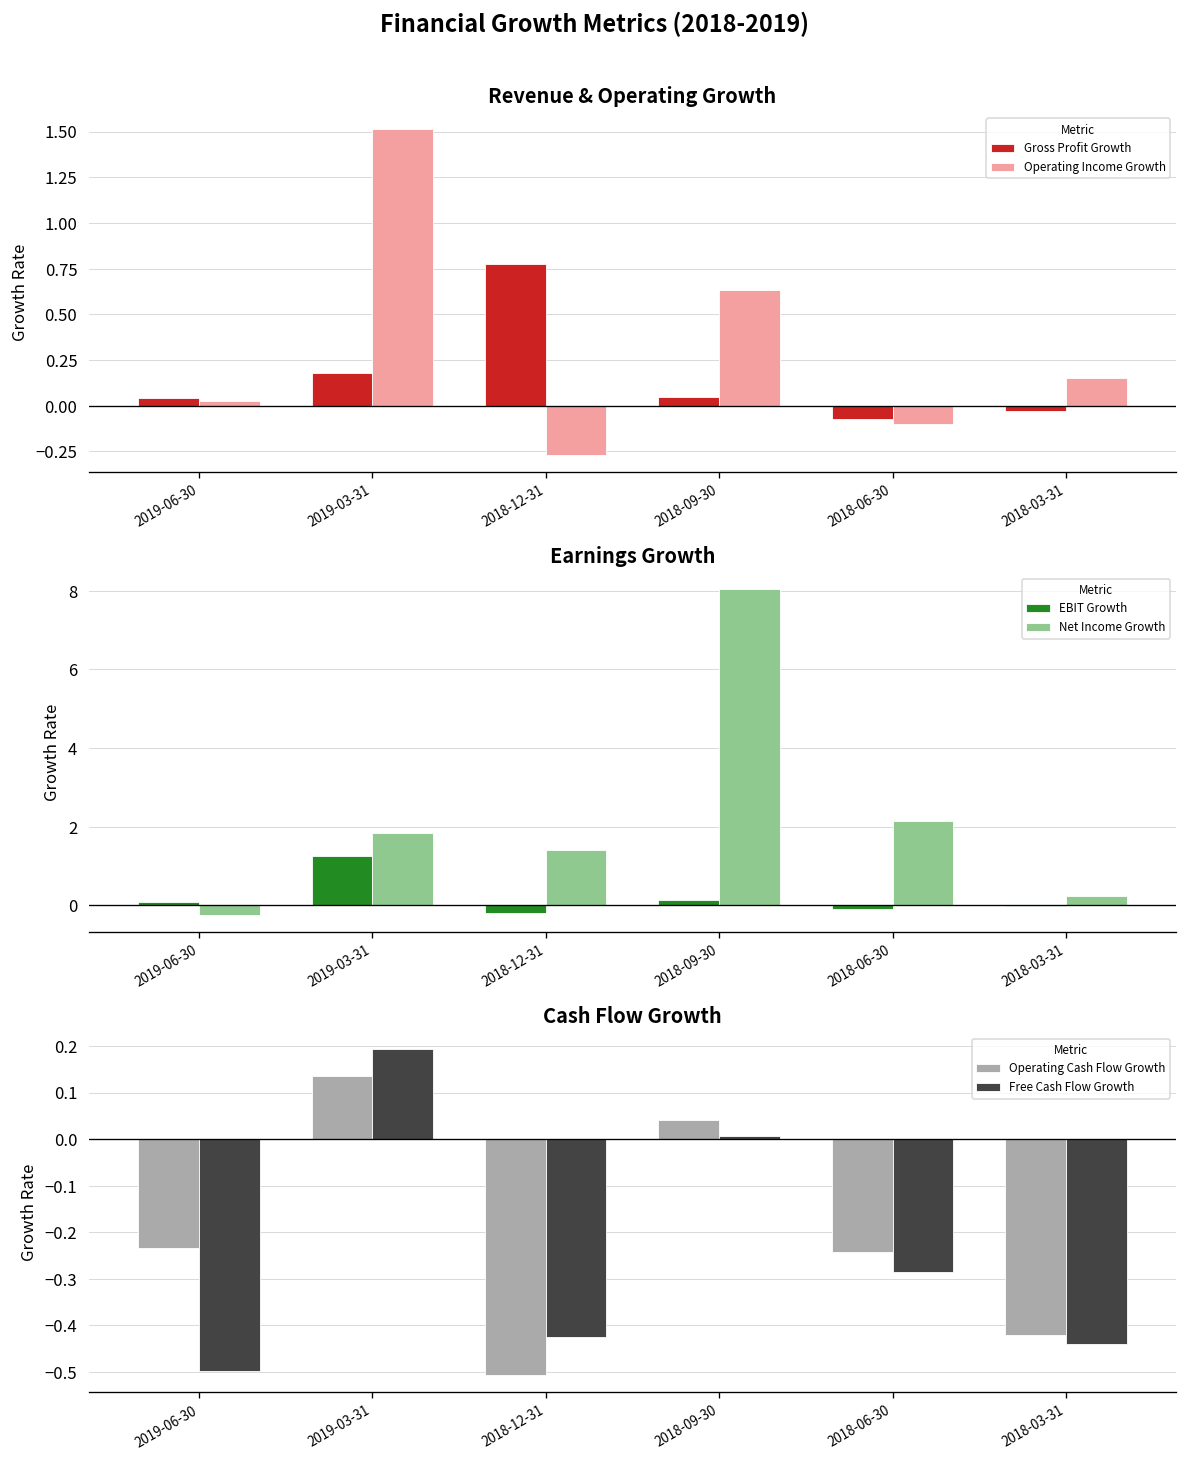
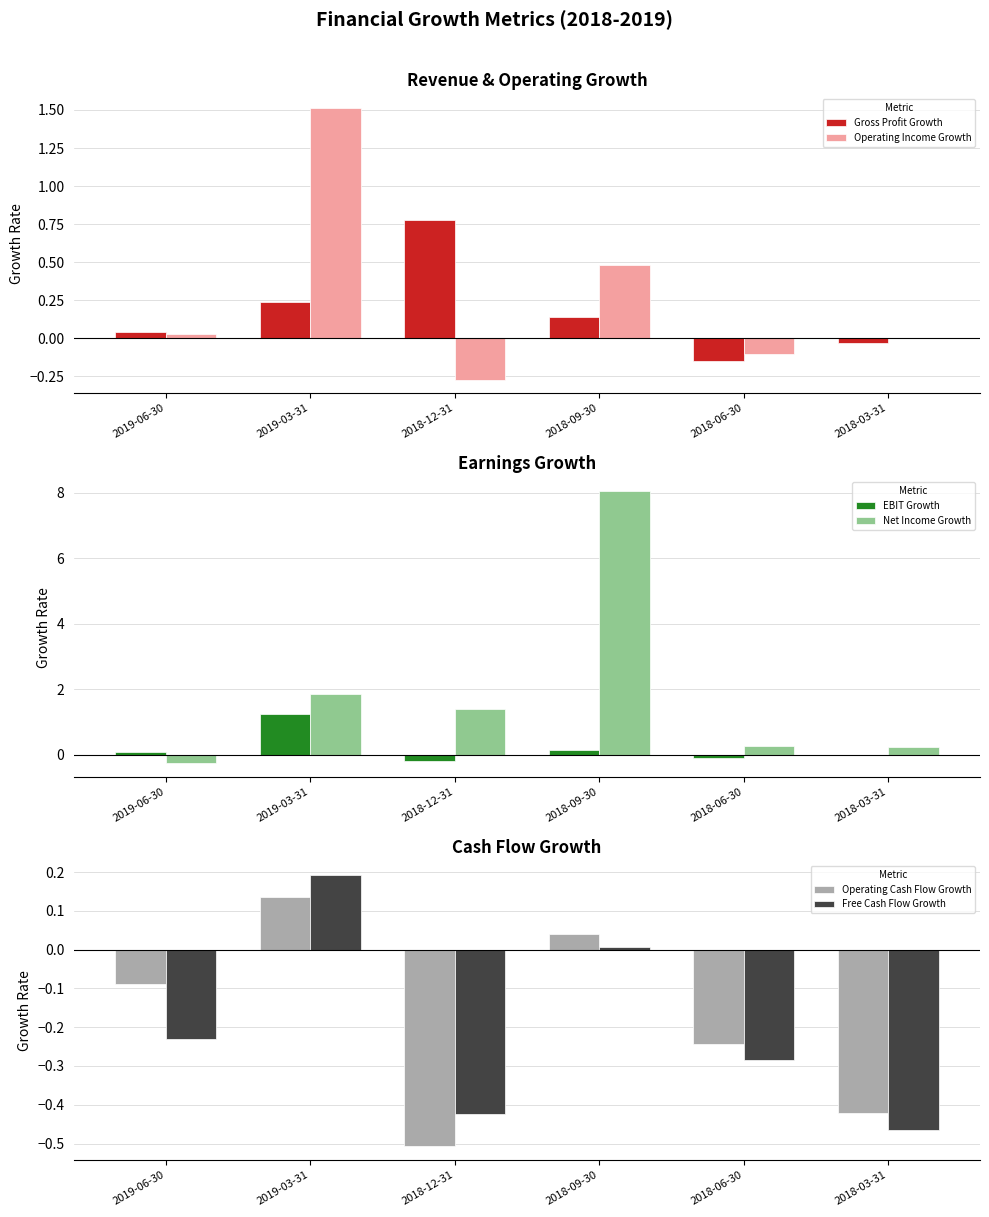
Revenue & Operating Growth, Gross Profit Growth, 2019-03-31: 0.18 -> 0.24
Revenue & Operating Growth, Gross Profit Growth, 2018-09-30: 0.05 -> 0.14
Revenue & Operating Growth, Operating Income Growth, 2018-09-30: 0.63 -> 0.48
Revenue & Operating Growth, Gross Profit Growth, 2018-06-30: -0.07 -> -0.15
Revenue & Operating Growth, Operating Income Growth, 2018-03-31: 0.15 -> 0.00
Earnings Growth, Net Income Growth, 2018-06-30: 2.1 -> 0.3
Cash Flow Growth, Operating Cash Flow Growth, 2019-06-30: -0.23 -> -0.09
Cash Flow Growth, Free Cash Flow Growth, 2019-06-30: -0.50 -> -0.23
Cash Flow Growth, Free Cash Flow Growth, 2018-03-31: -0.44 -> -0.46
